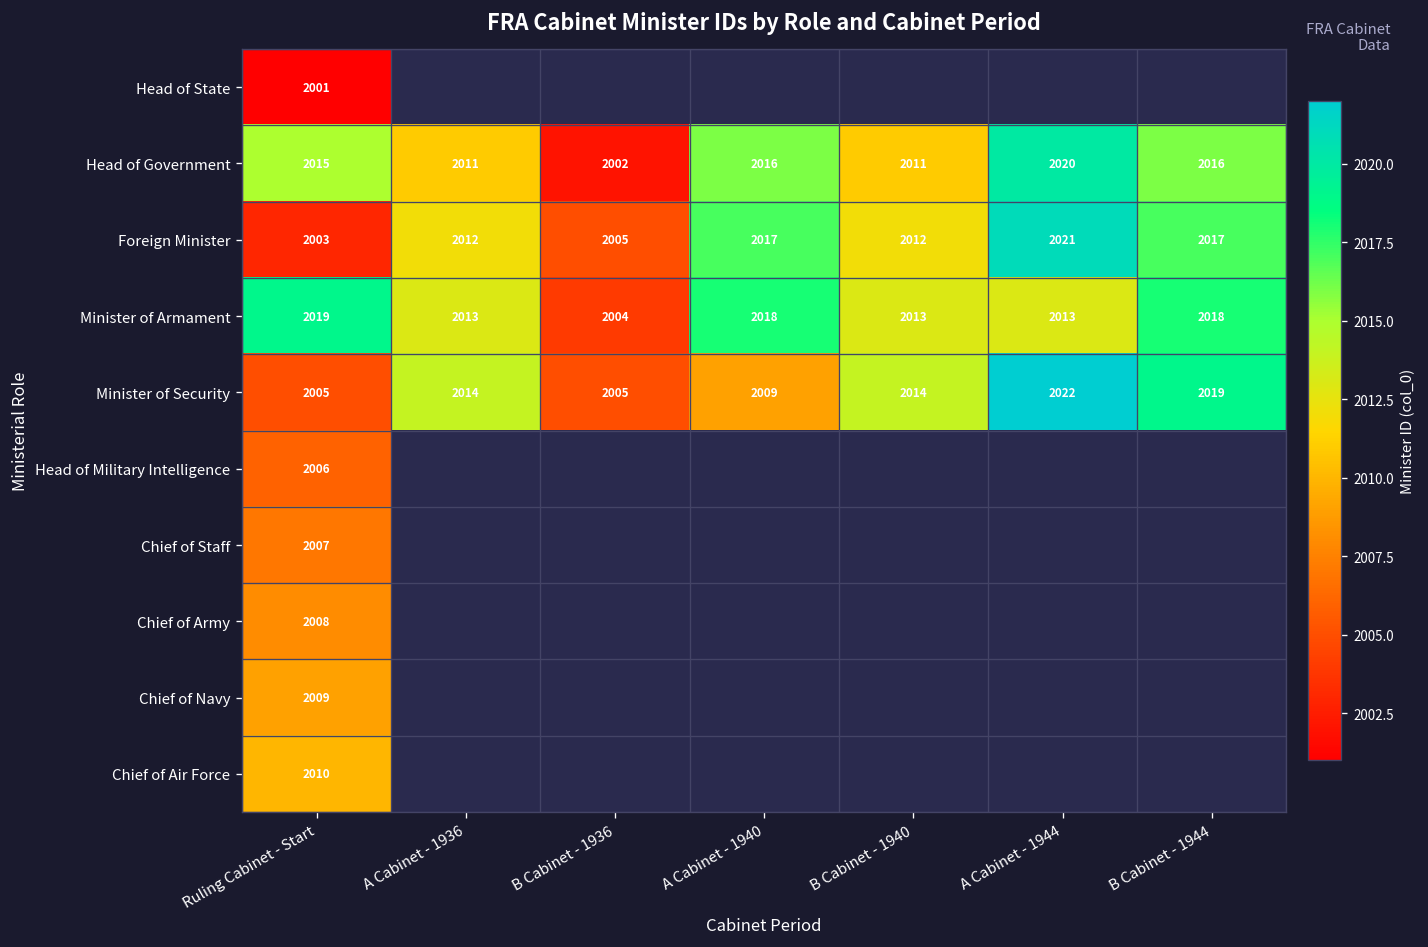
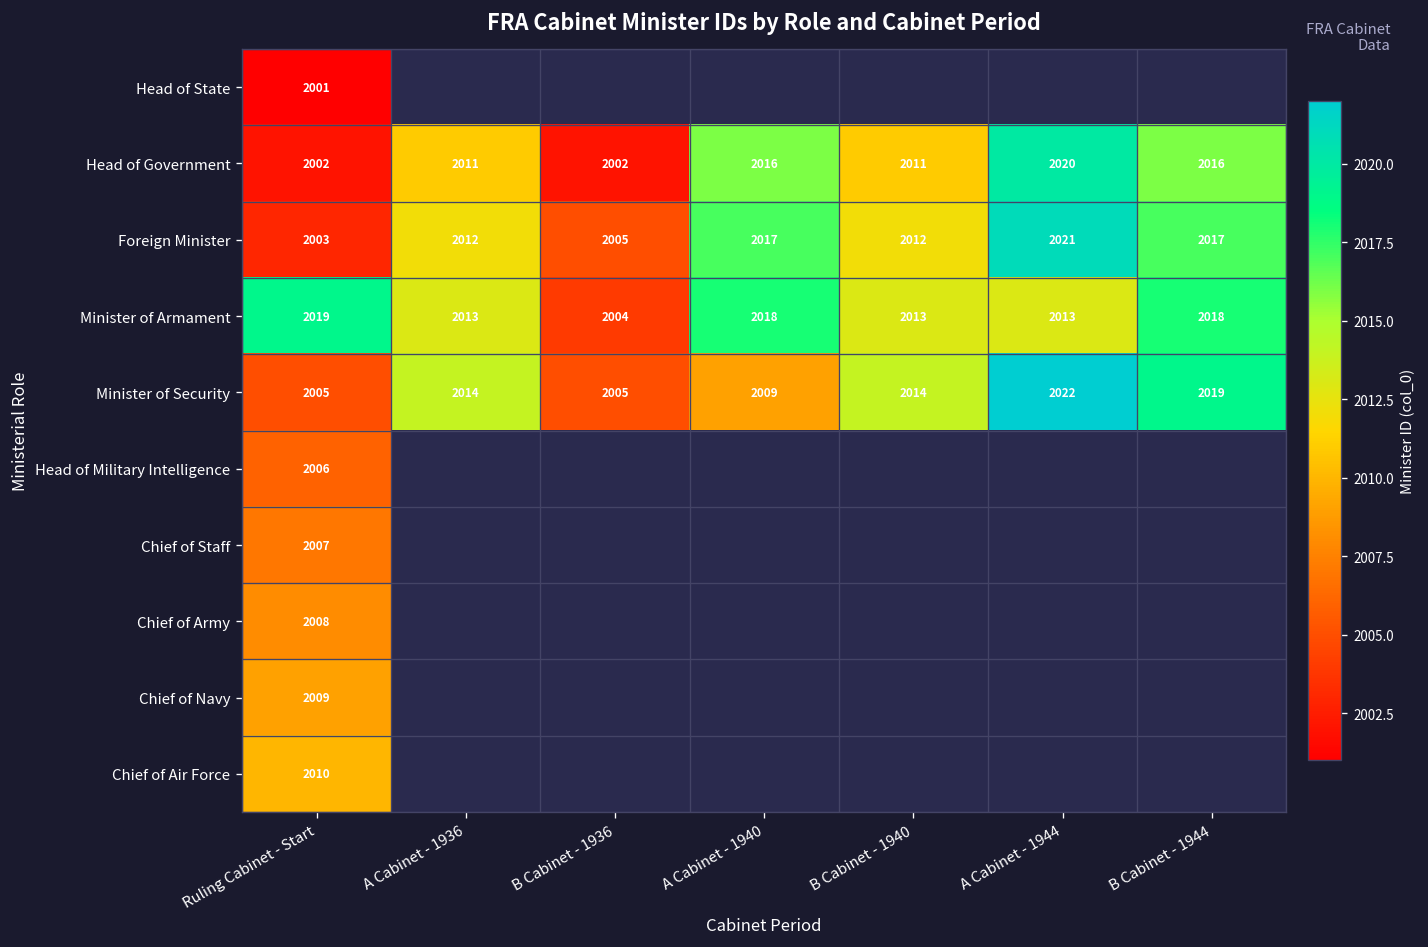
Head of Government, Ruling Cabinet - Start: 2015 -> 2002
